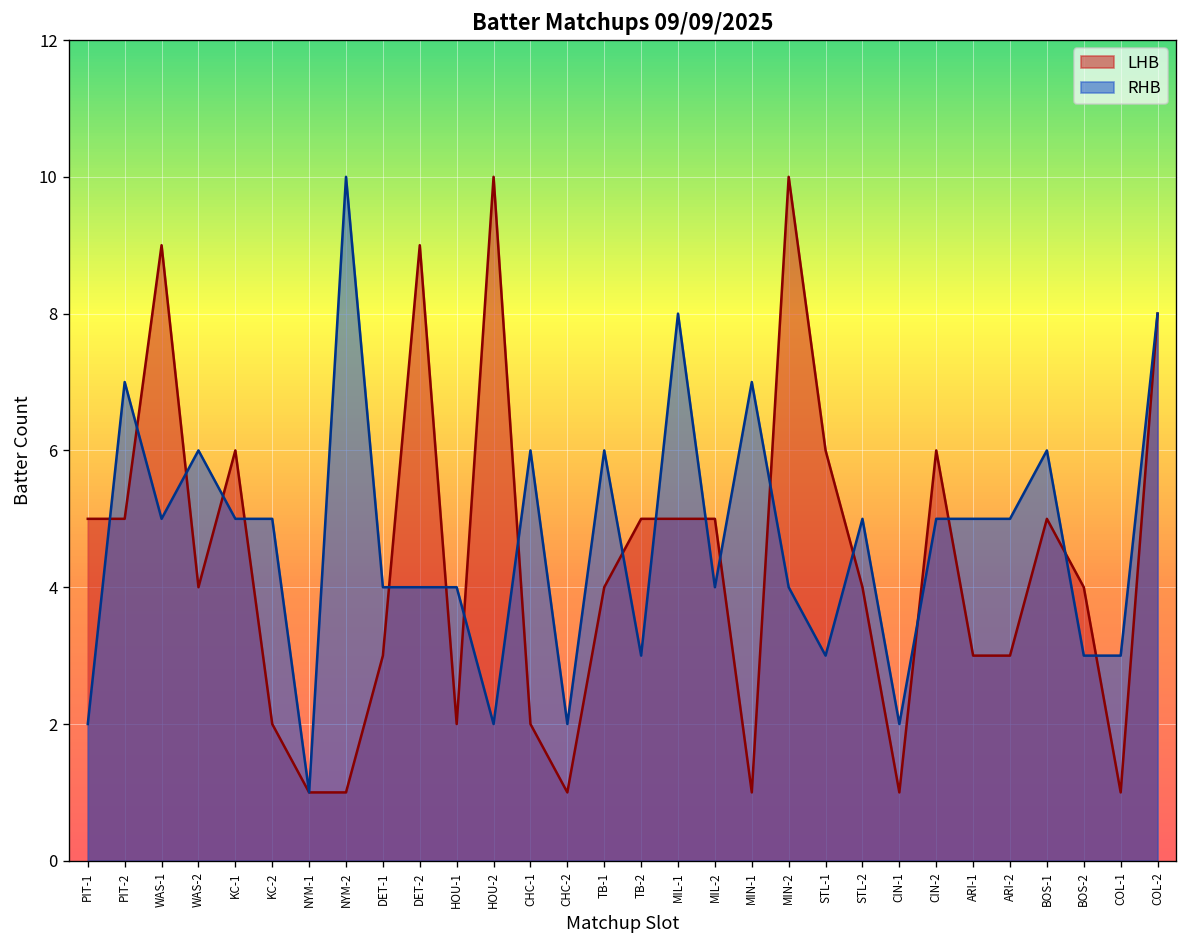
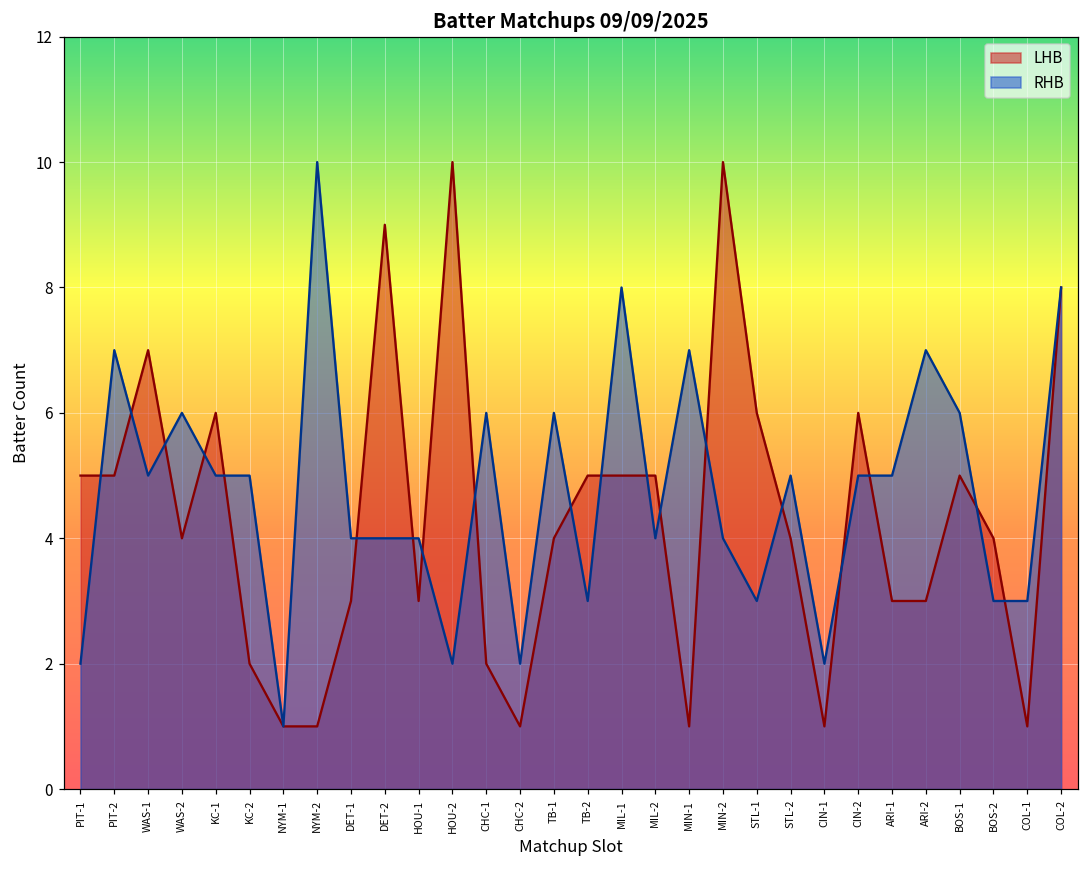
LHB, WAS-1: 9 -> 7
LHB, HOU-1: 2 -> 3
RHB, ARI-2: 5 -> 7
